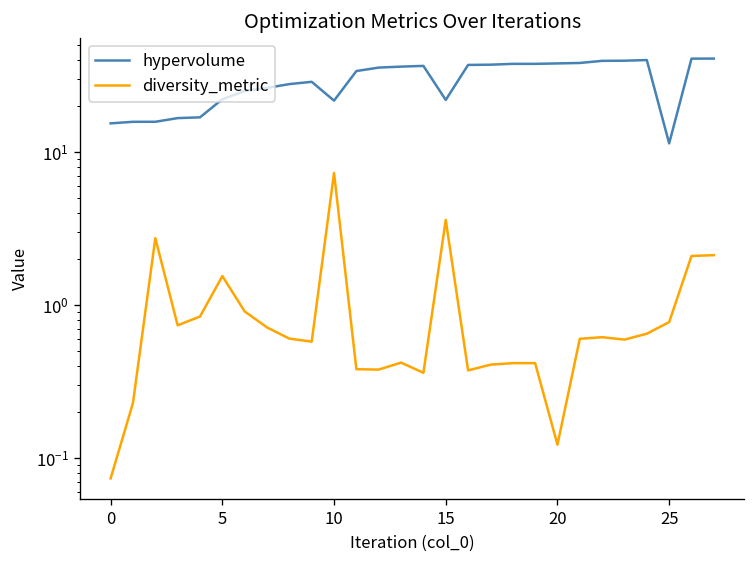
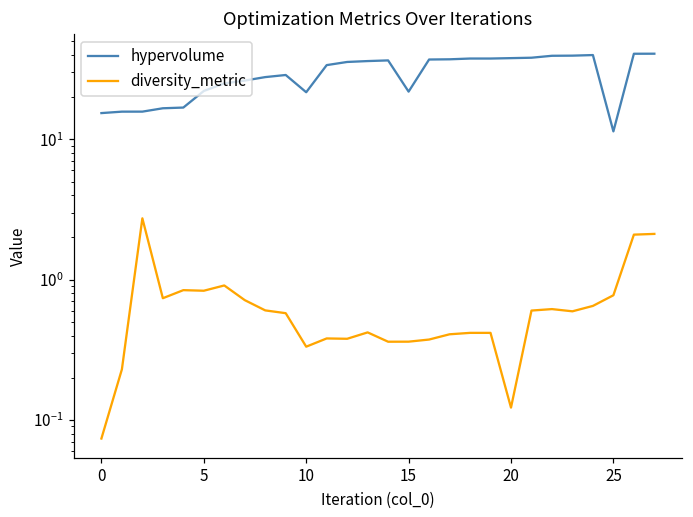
diversity_metric, 5: 1.5 -> 0.8
diversity_metric, 10: 7 -> 0.33
diversity_metric, 15: 3.6 -> 0.36
